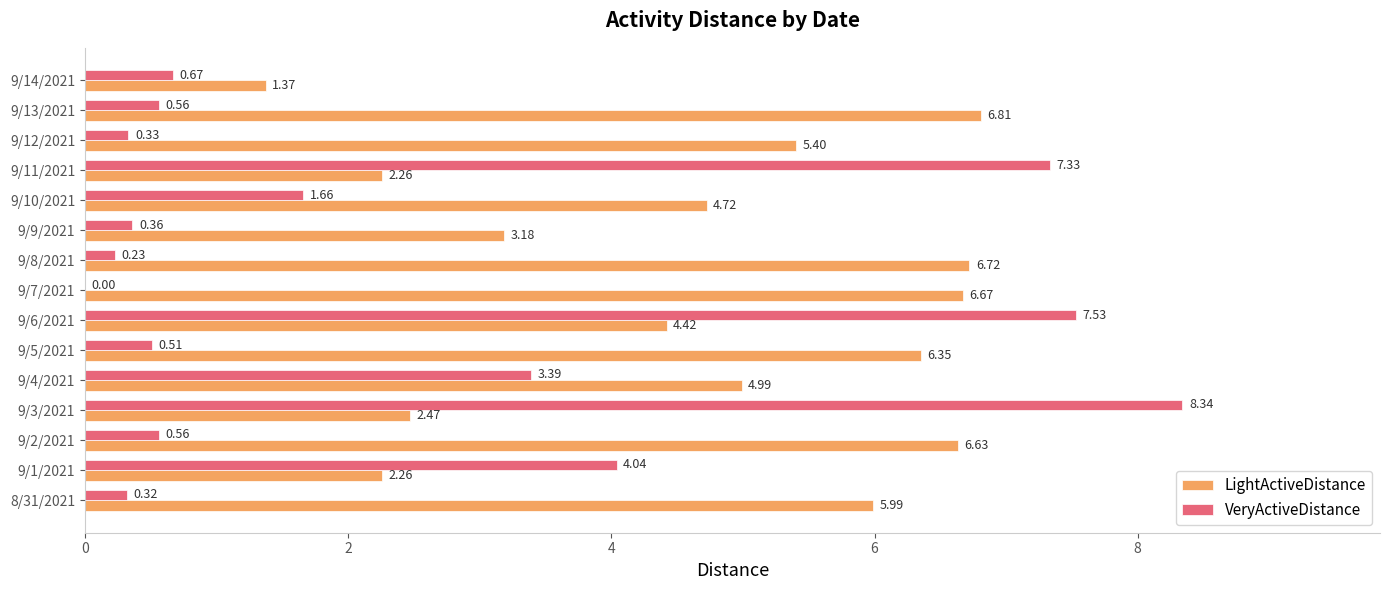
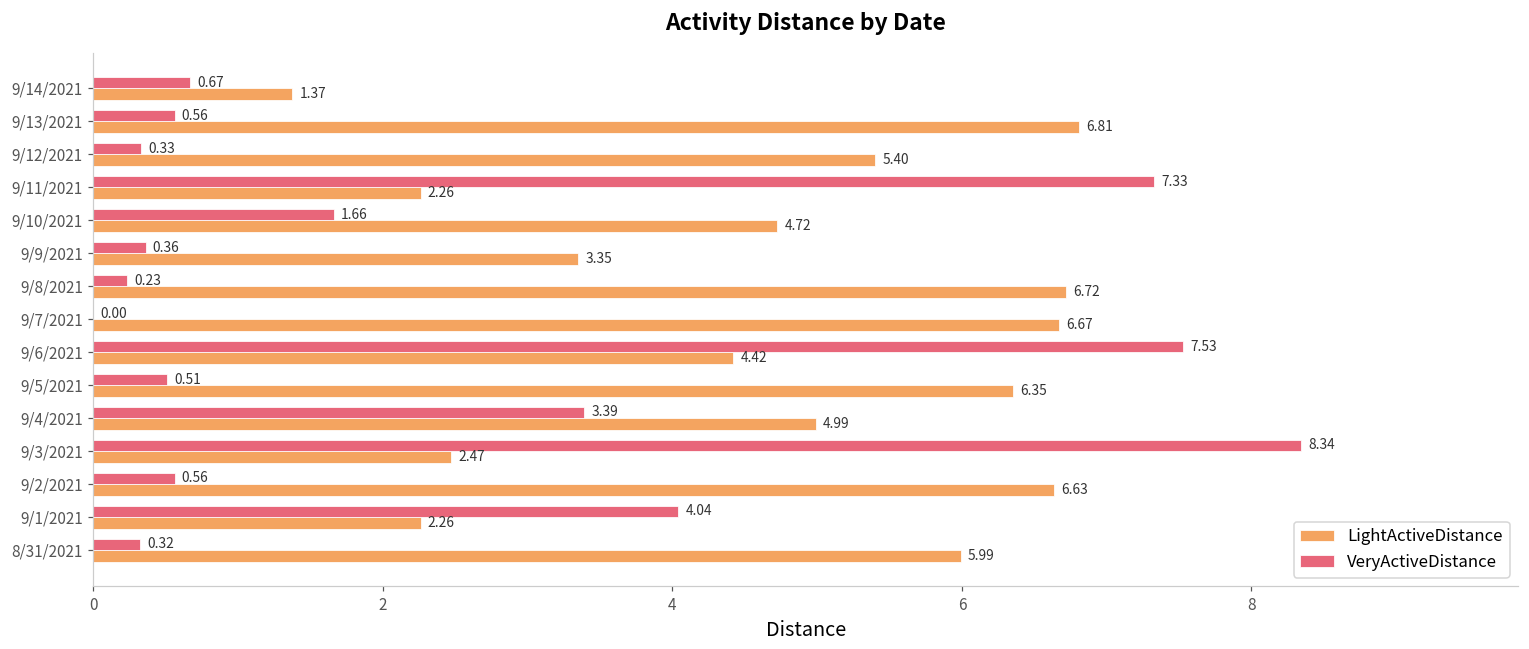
LightActiveDistance, 9/9/2021: 3.18 -> 3.35
